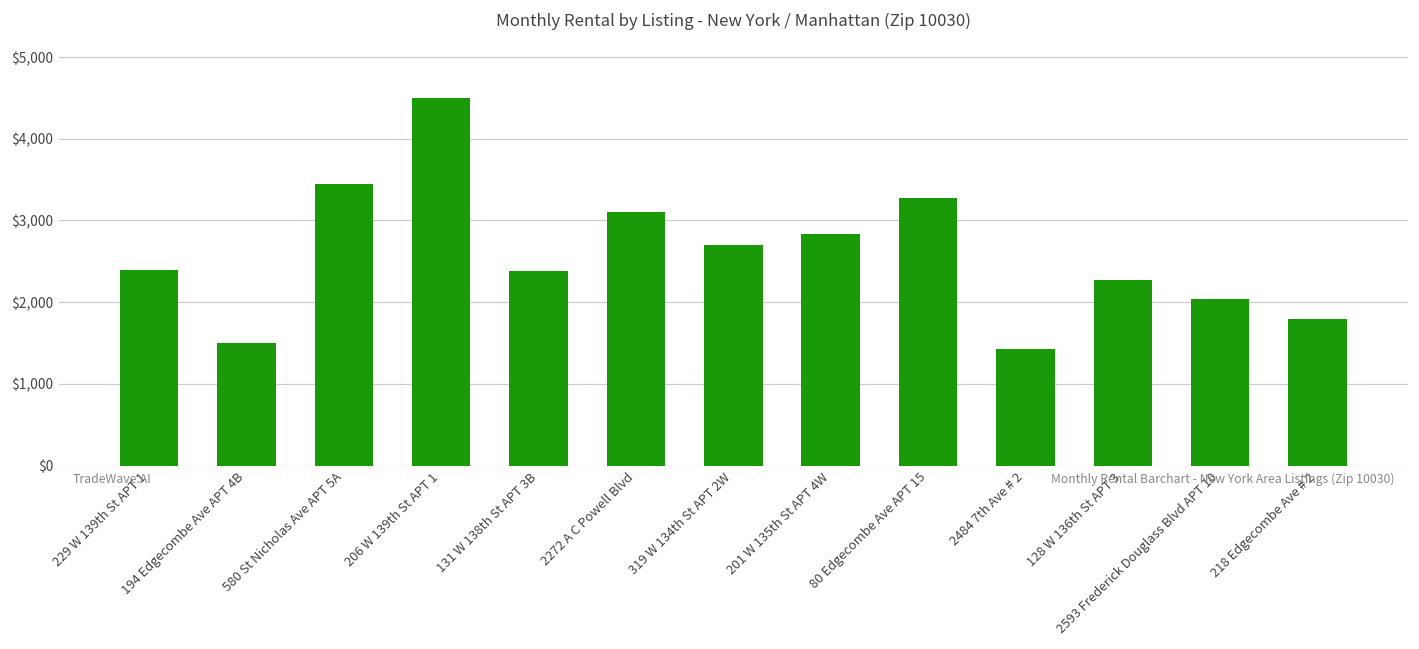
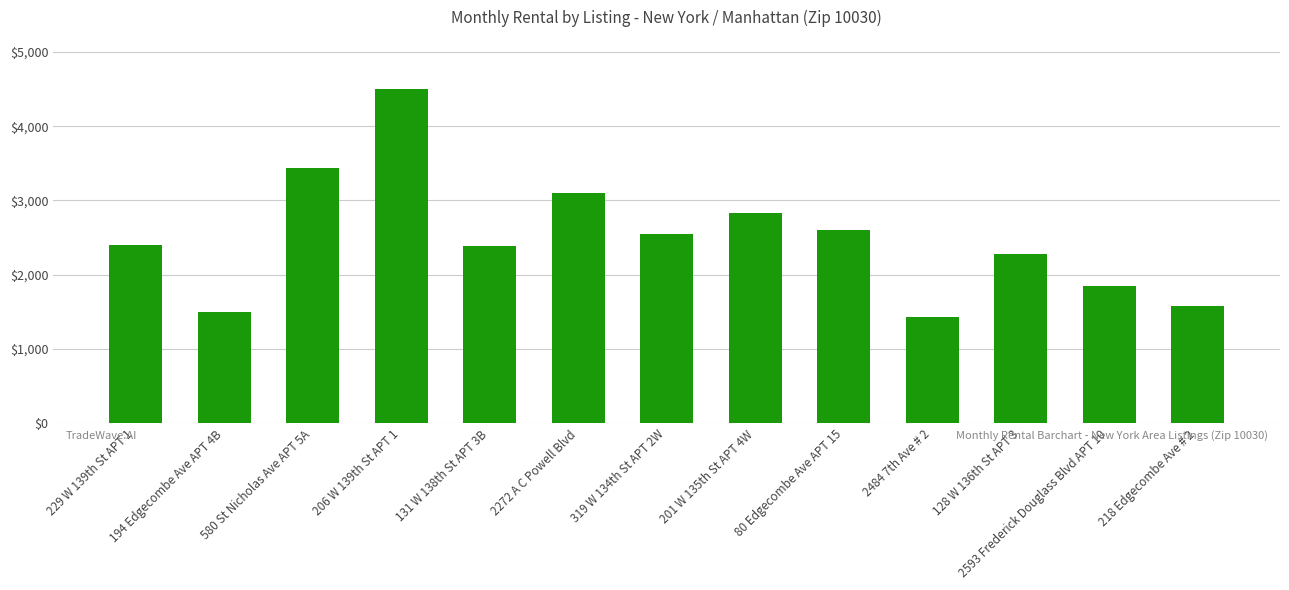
319 W 134th St APT 2W: $2,700 -> $2,600
80 Edgecombe Ave APT 15: $3,300 -> $2,600
2593 Frederick Douglass Blvd APT 10: $2,000 -> $1,900
218 Edgecombe Ave # 2: $1,800 -> $1,600
